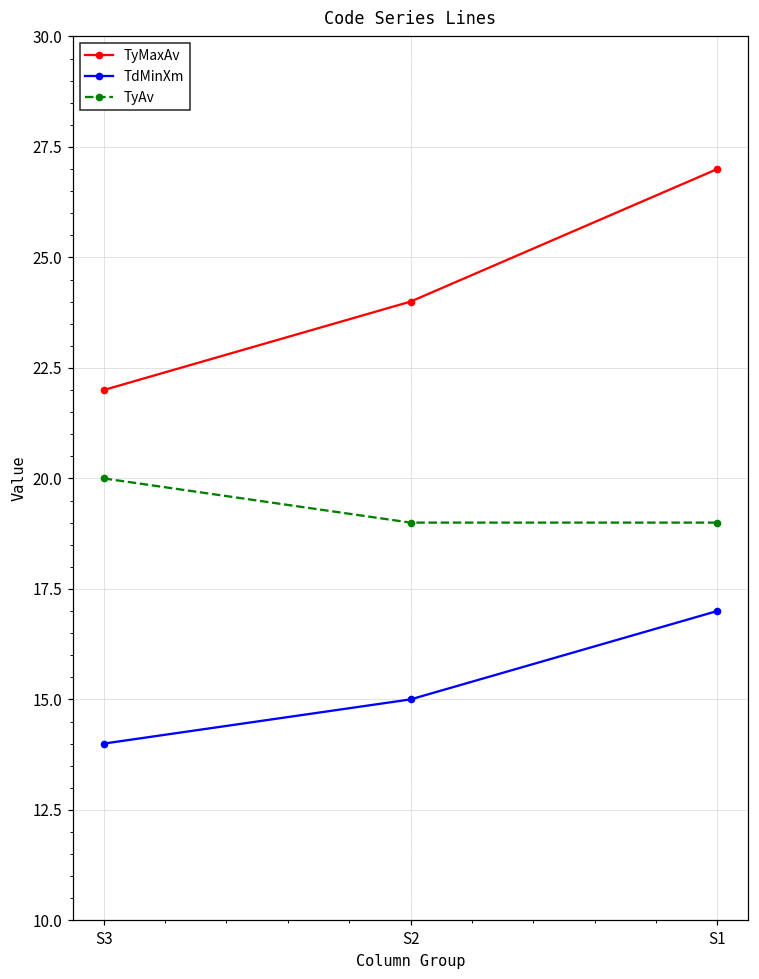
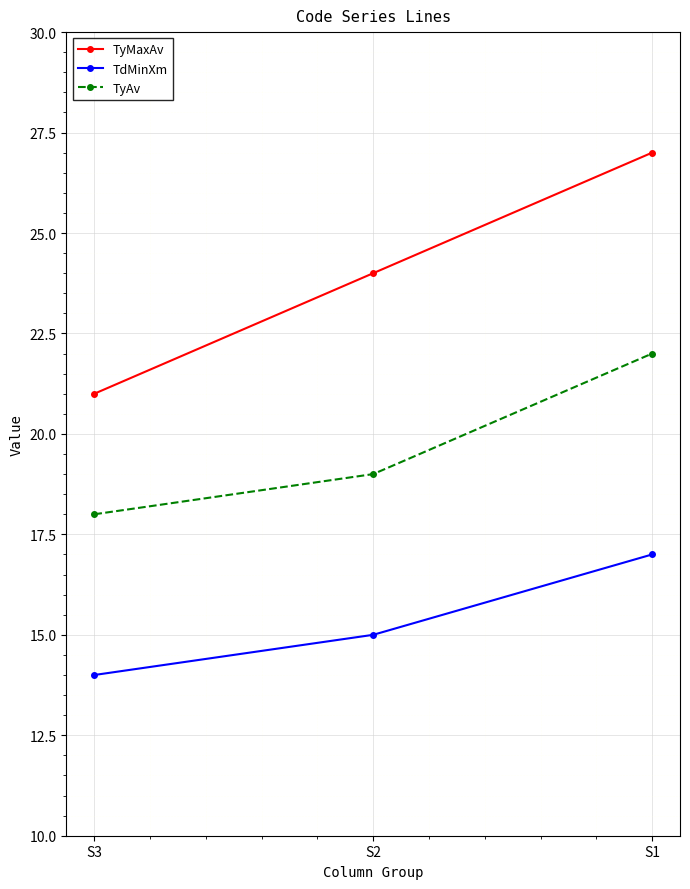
TyMaxAv, S3: 22 -> 21
TyAv, S3: 20 -> 18
TyAv, S1: 19 -> 22
